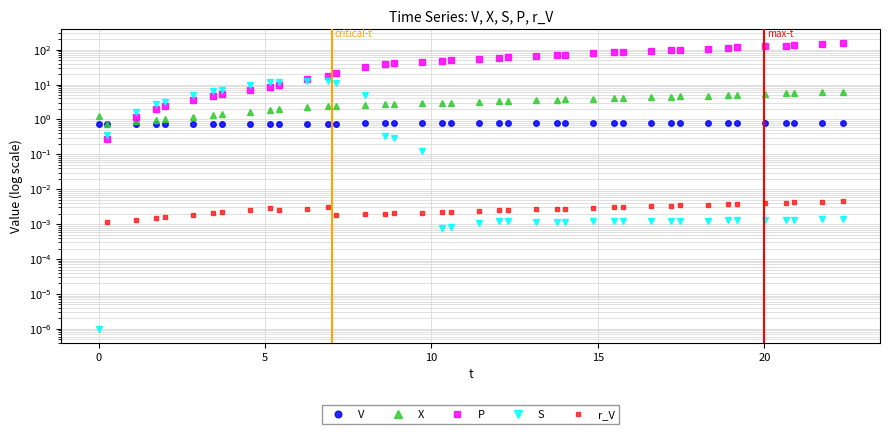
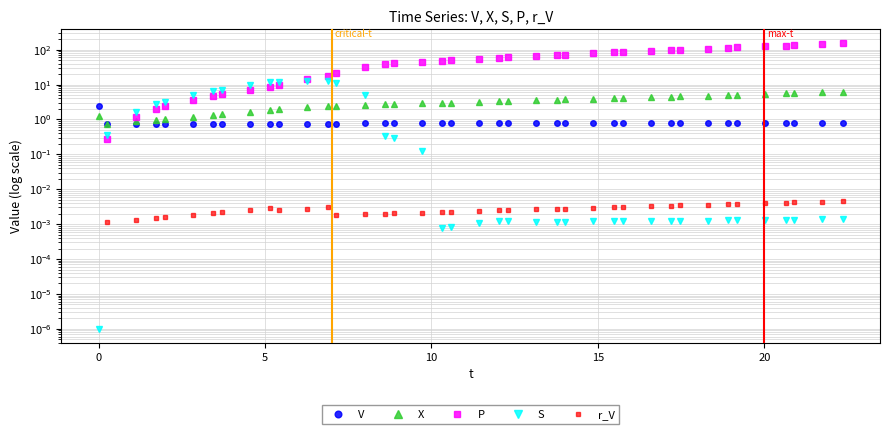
V, 0: 0.8 -> 2
